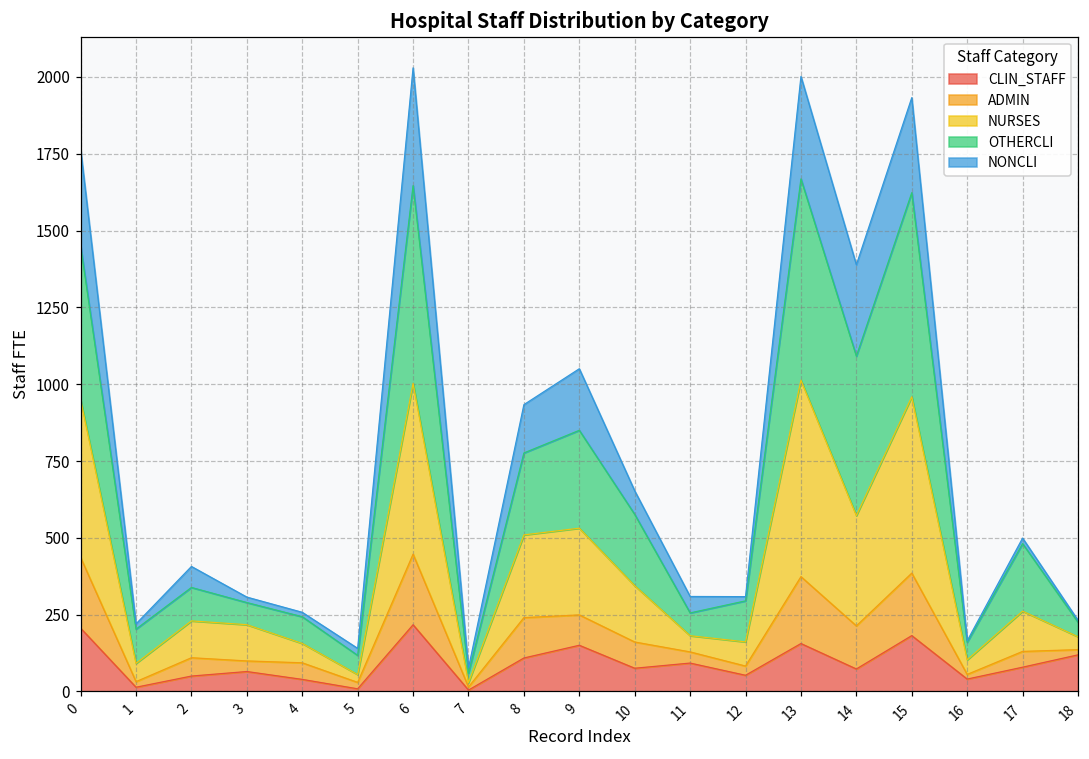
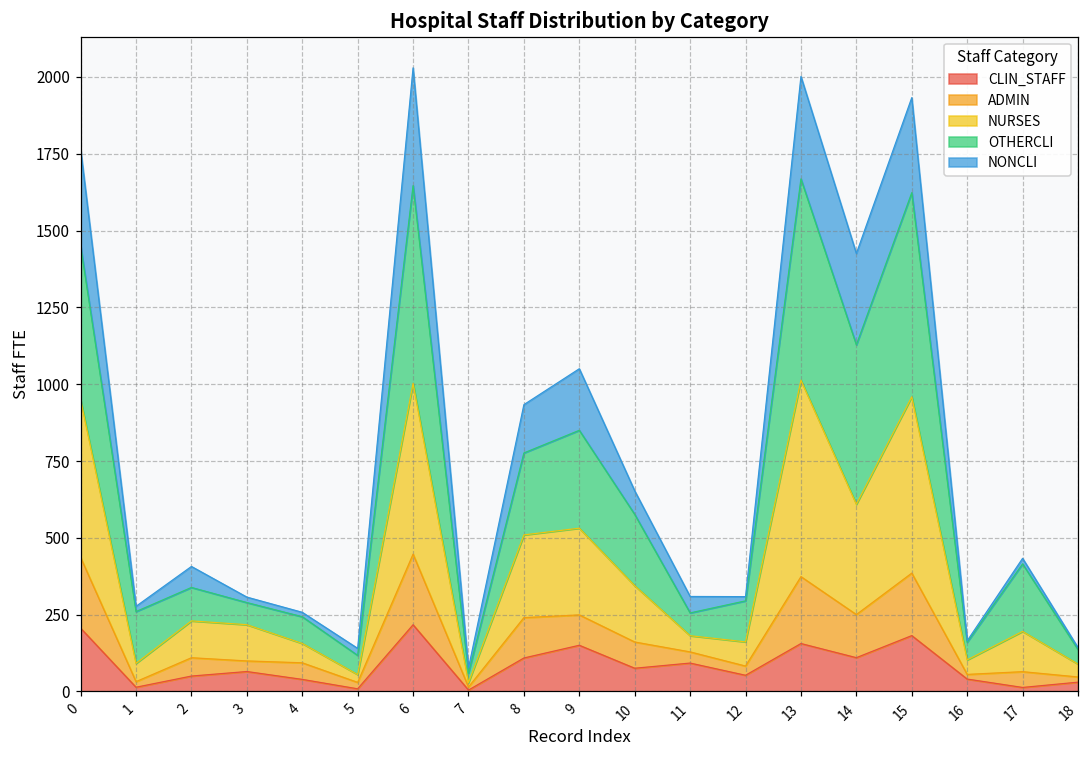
OTHERCLI, 1: 110 -> 170
CLIN_STAFF, 14: 70 -> 110
CLIN_STAFF, 17: 80 -> 10
CLIN_STAFF, 18: 120 -> 30
